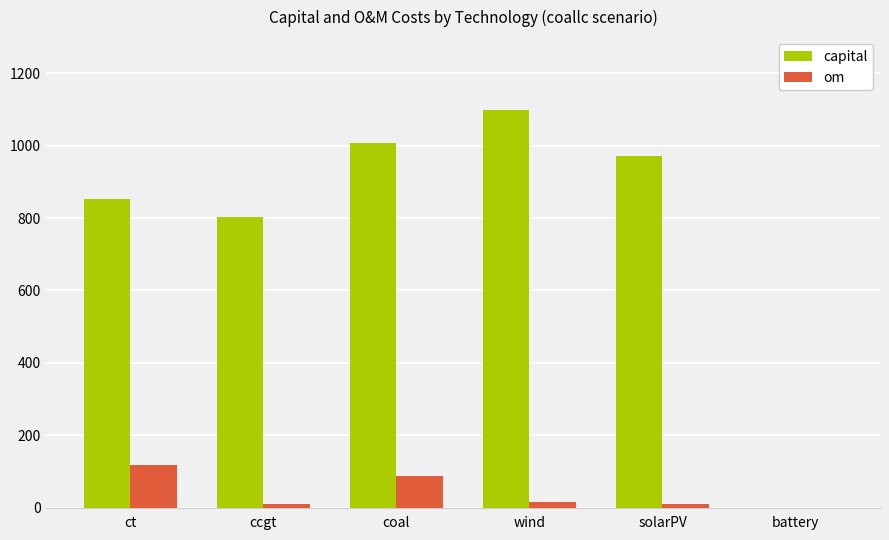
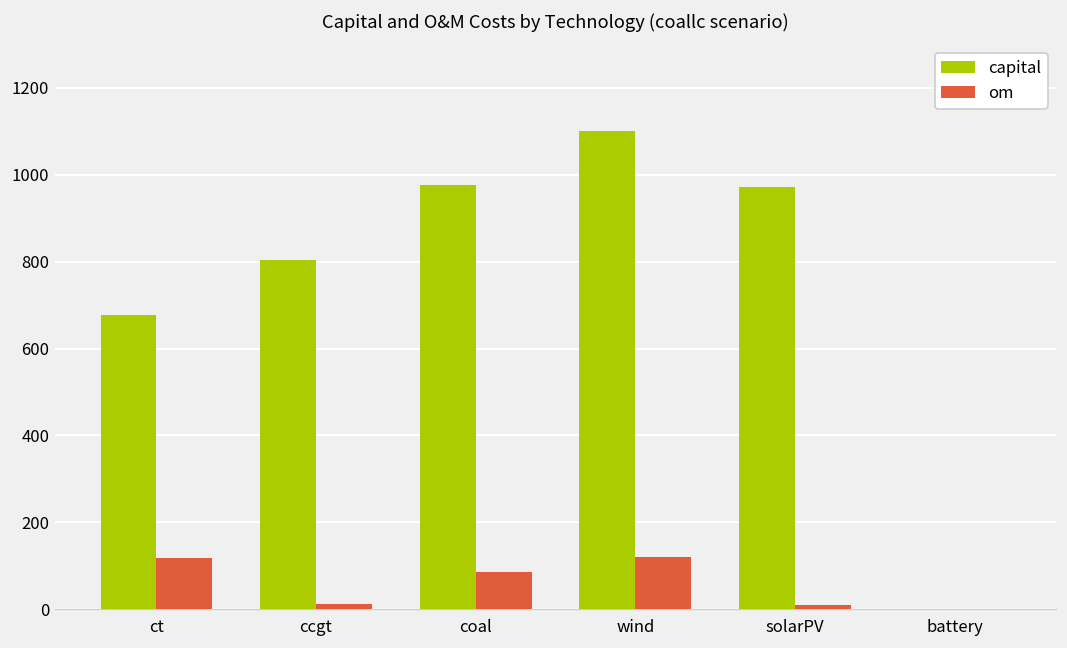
capital, ct: 850 -> 680
capital, coal: 1010 -> 980
om, wind: 20 -> 120
